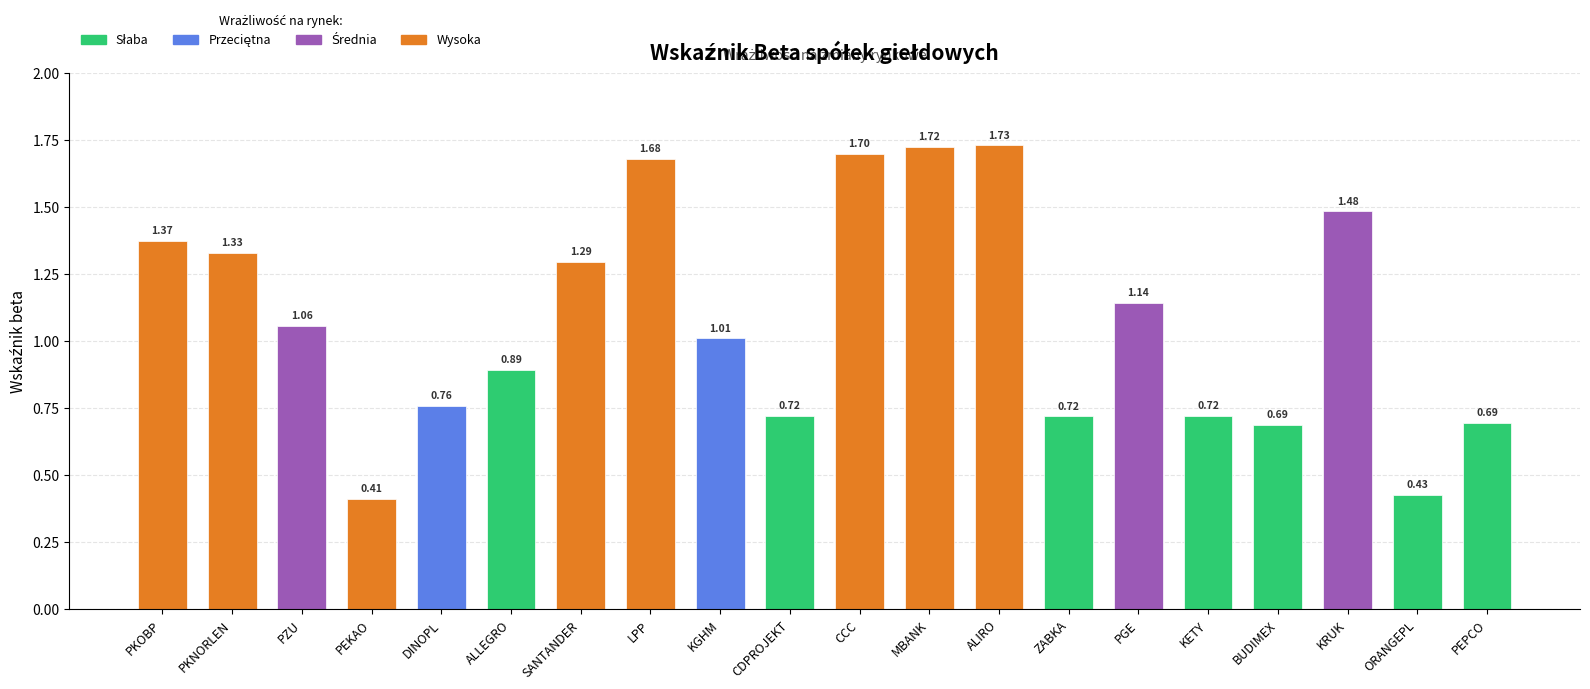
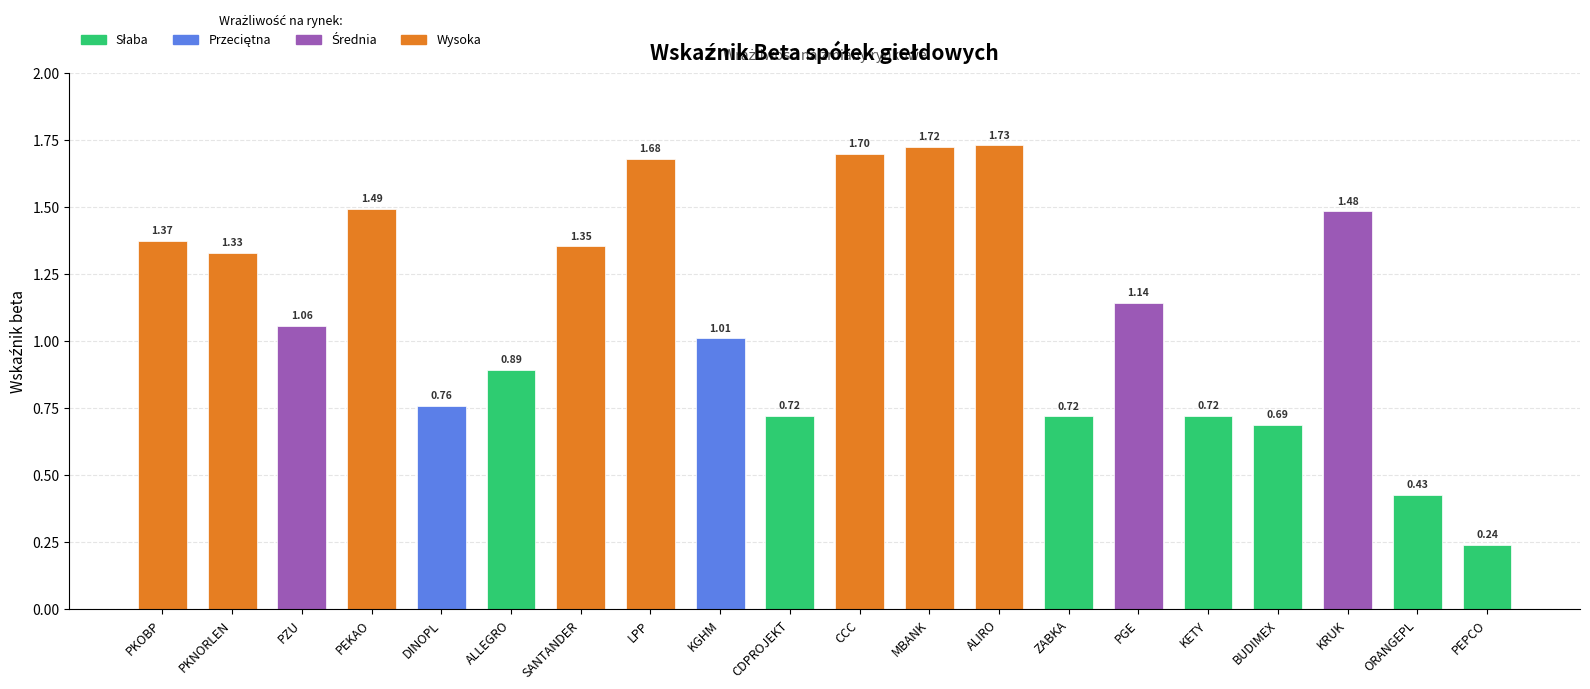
PEKAO: 0.41 -> 1.49
SANTANDER: 1.29 -> 1.35
PEPCO: 0.69 -> 0.24
